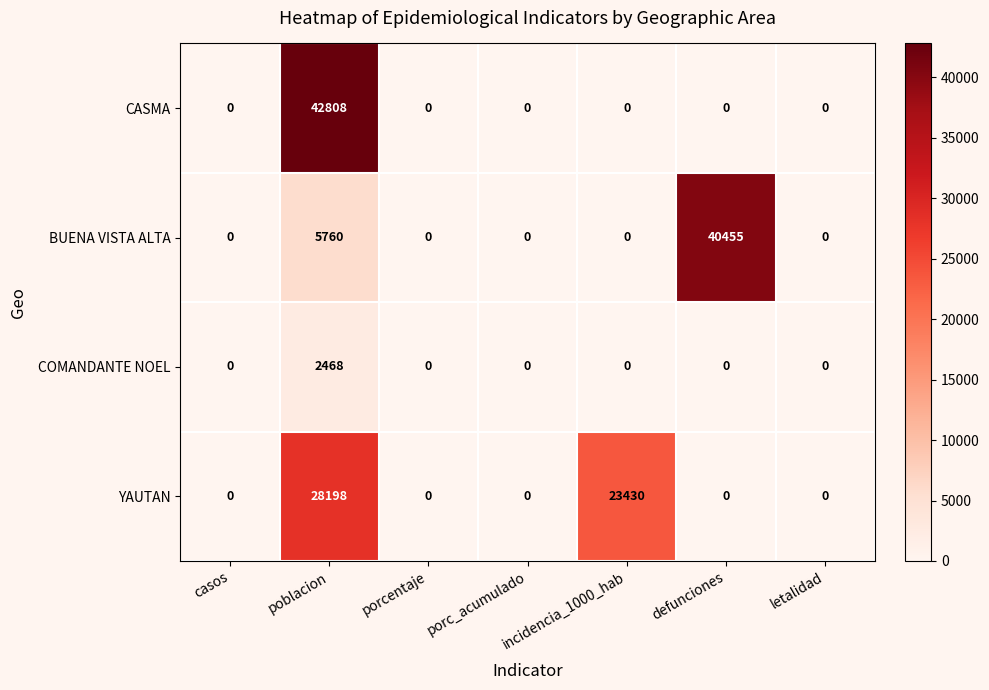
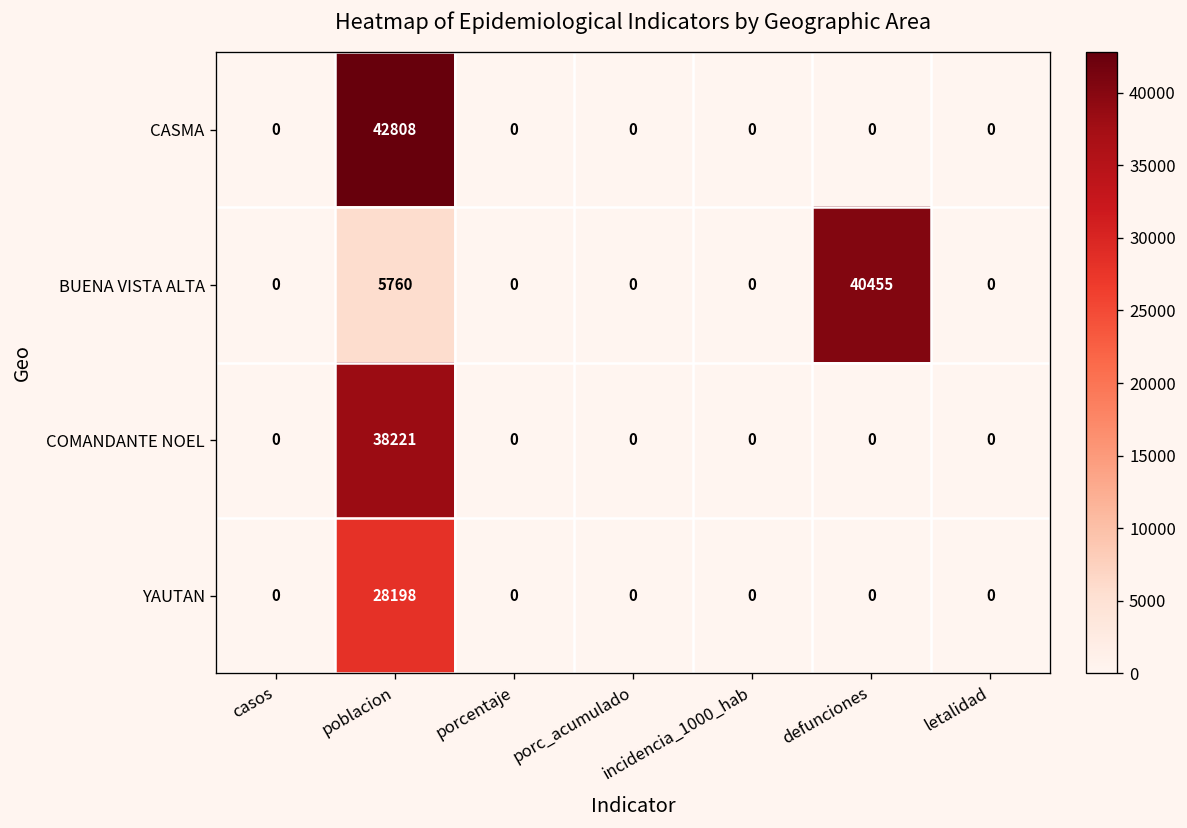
COMANDANTE NOEL, poblacion: 2468 -> 38221
YAUTAN, incidencia_1000_hab: 23430 -> 0
